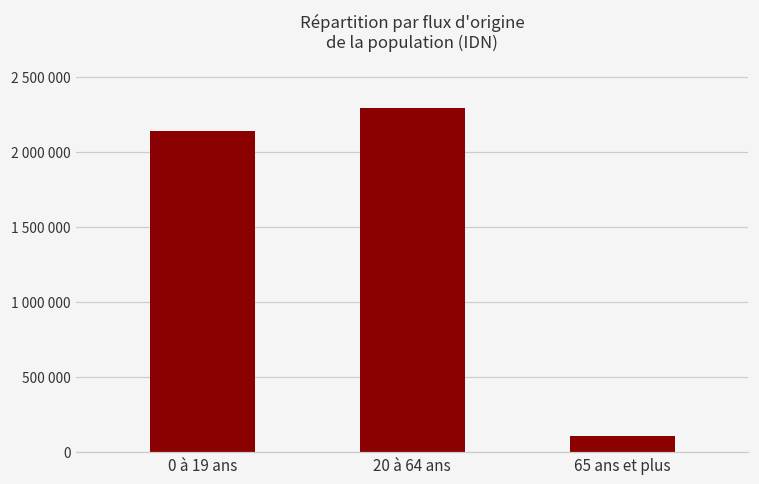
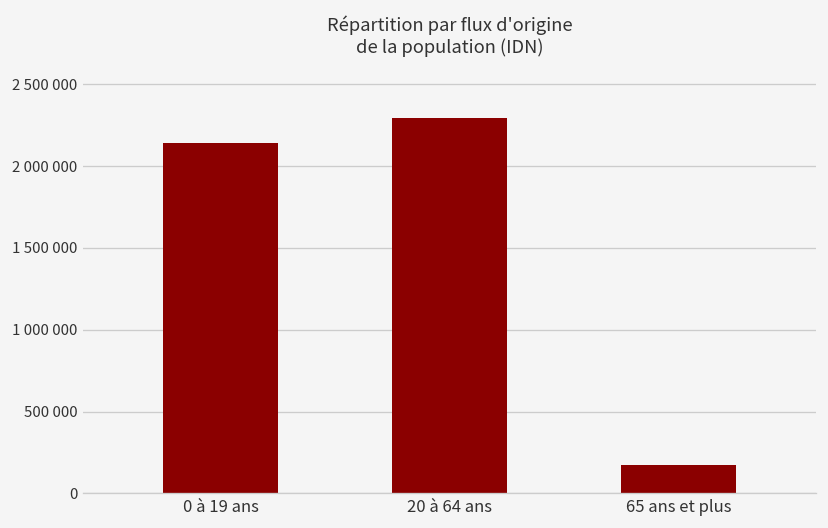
65 ans et plus: 110000 -> 170000
